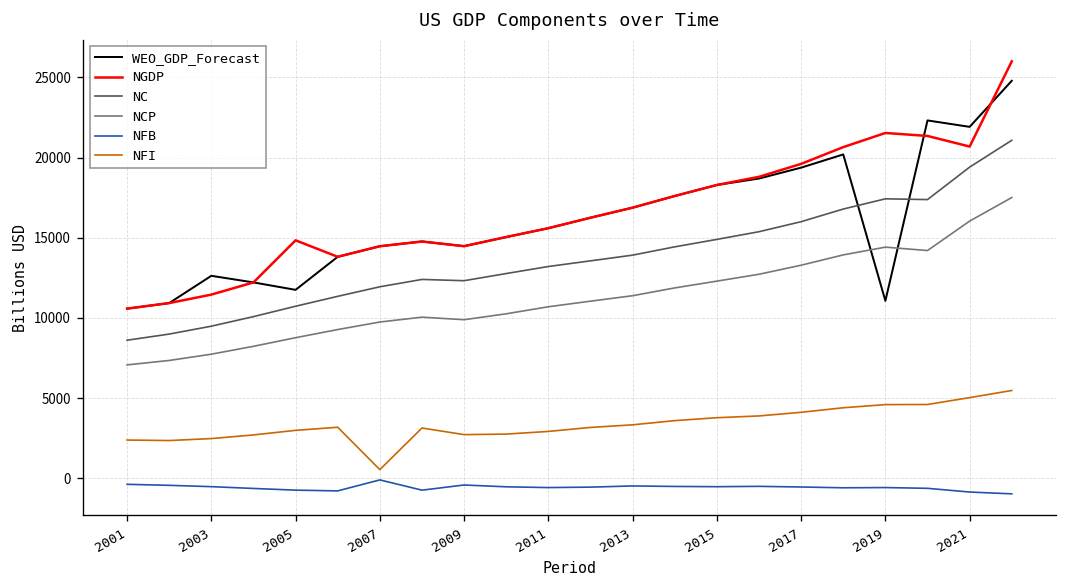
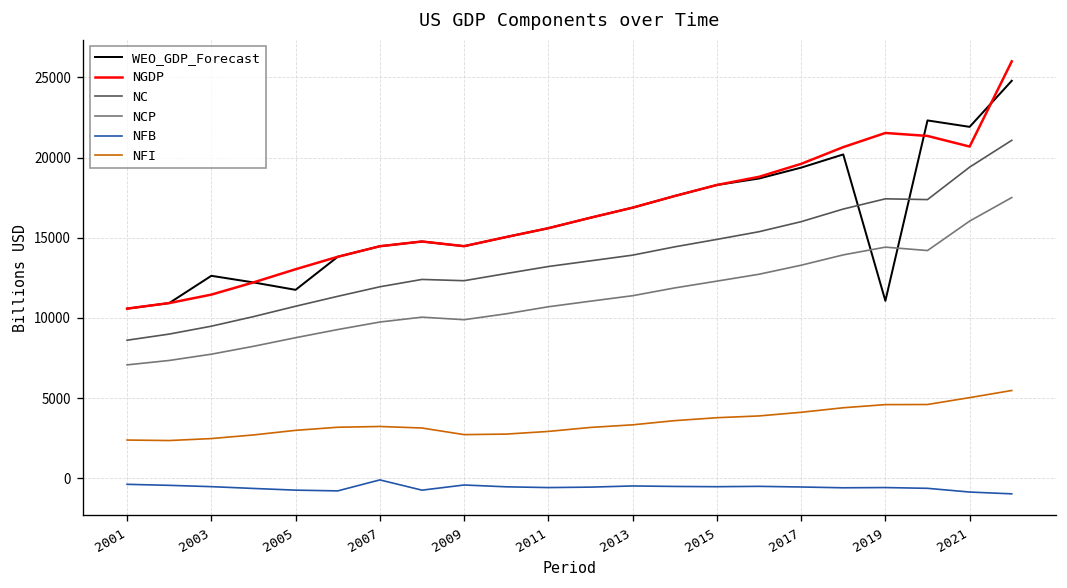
NGDP, 2005: 14800 -> 13000
NFI, 2007: 500 -> 3200
